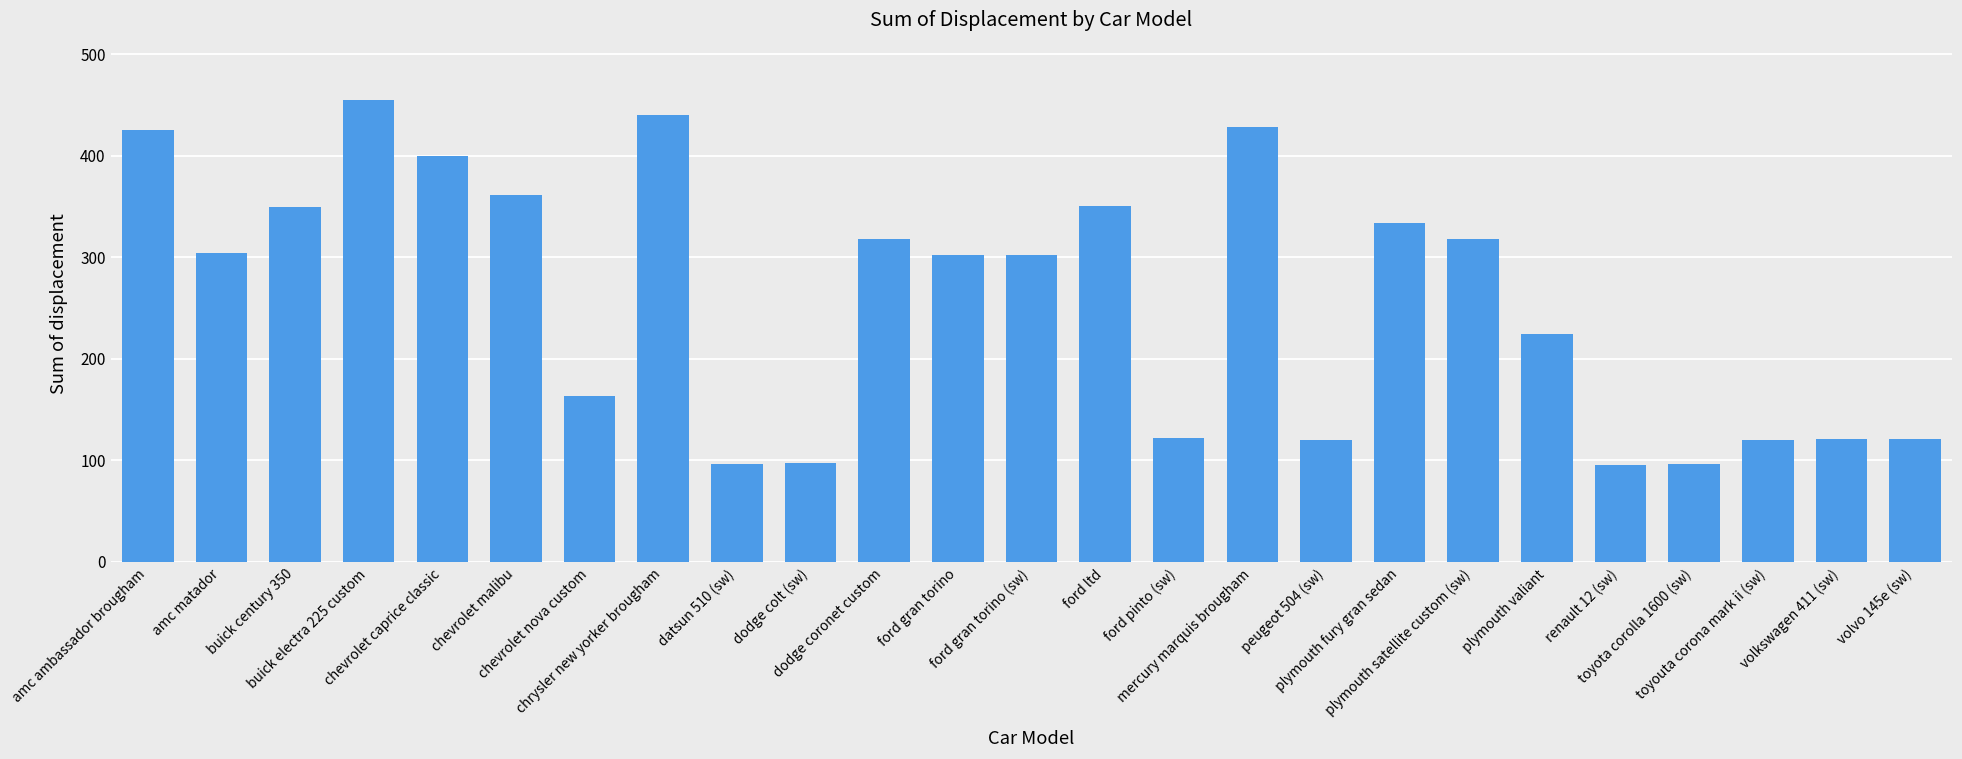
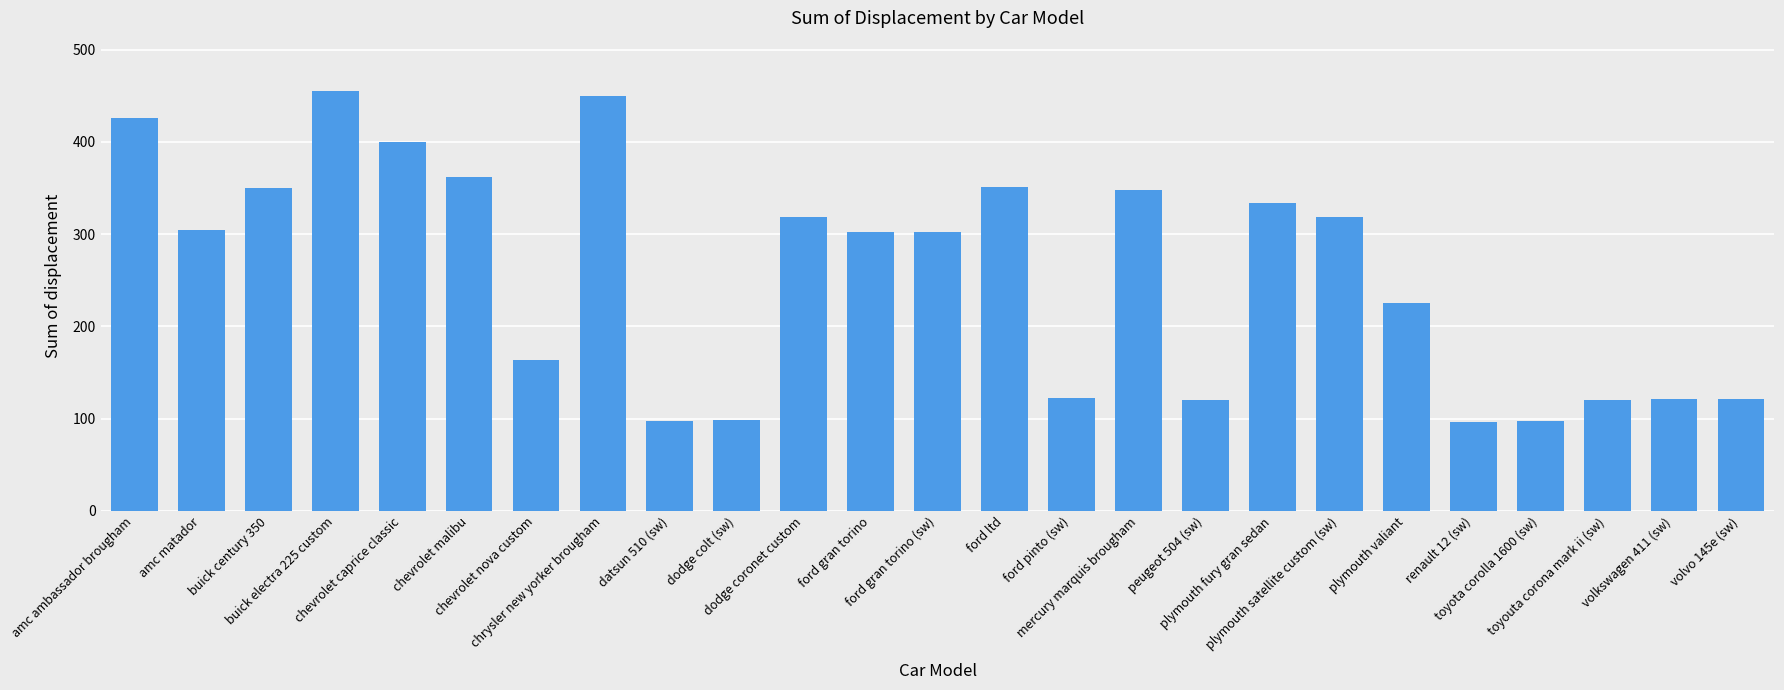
chrysler new yorker brougham: 440 -> 450
mercury marquis brougham: 430 -> 350
